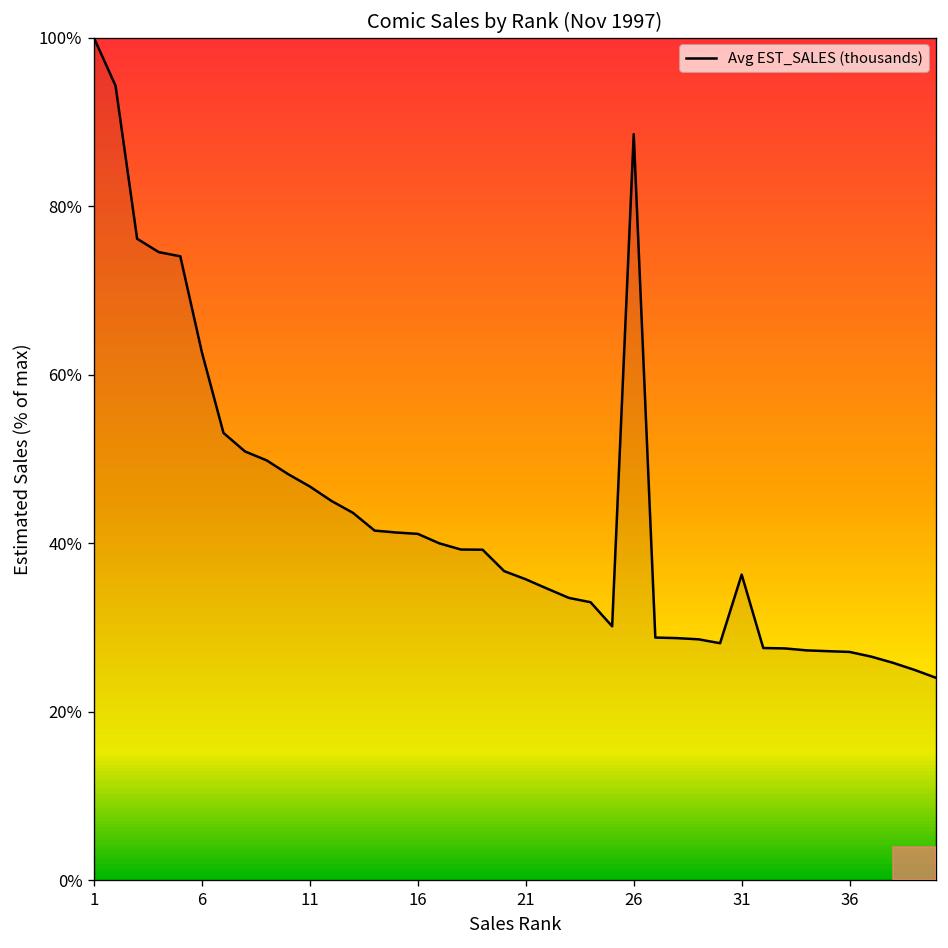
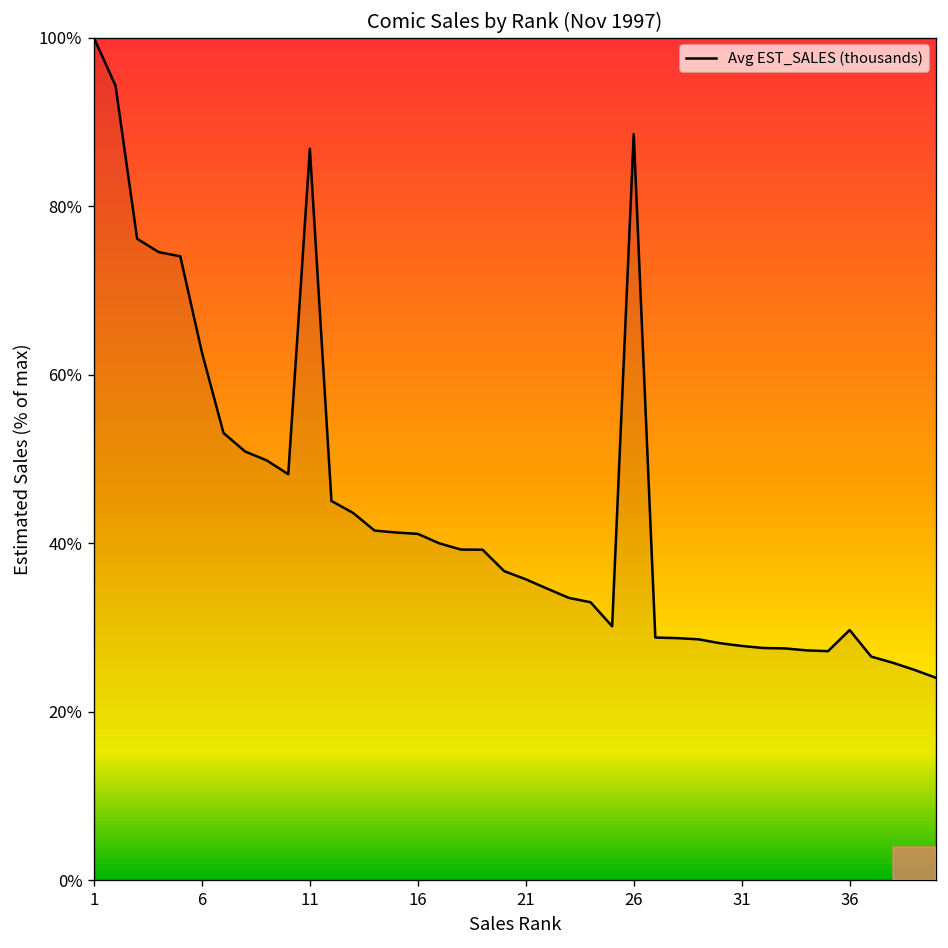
11: 47% -> 87%
31: 36% -> 28%
36: 27% -> 30%
